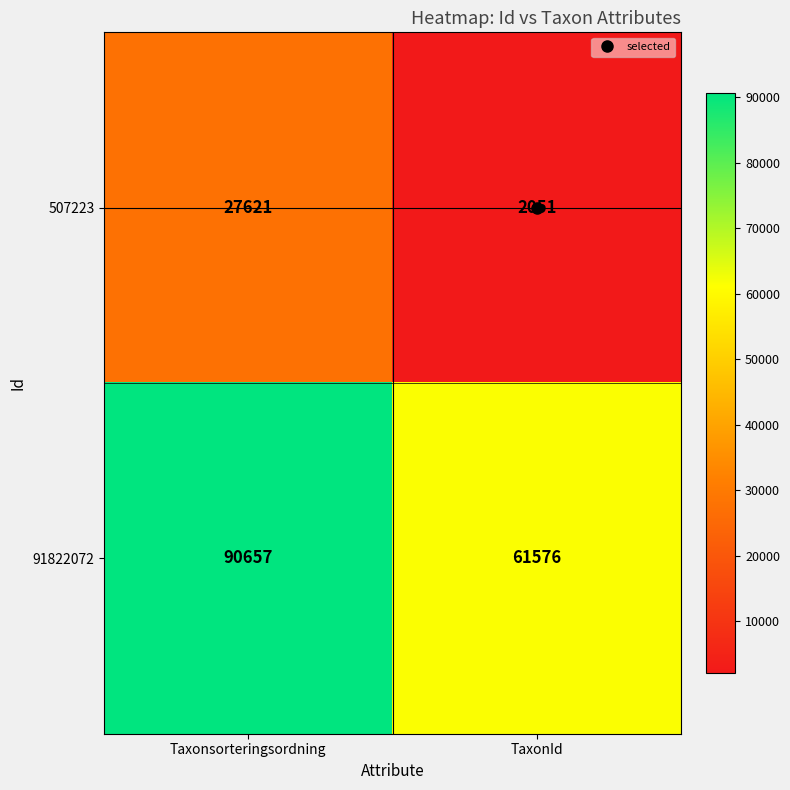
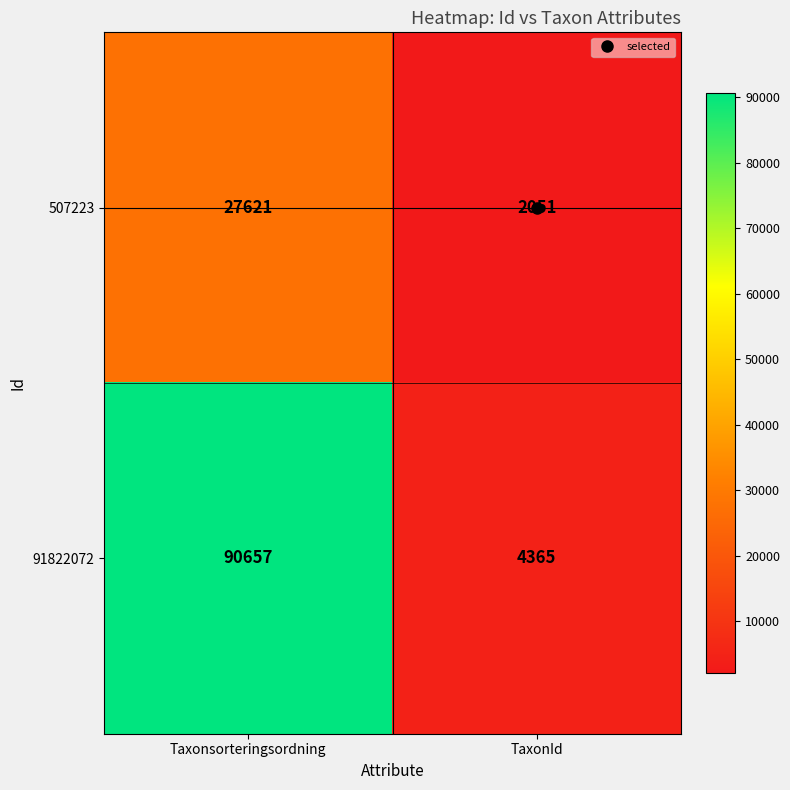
91822072, TaxonId: 61576 -> 4365
